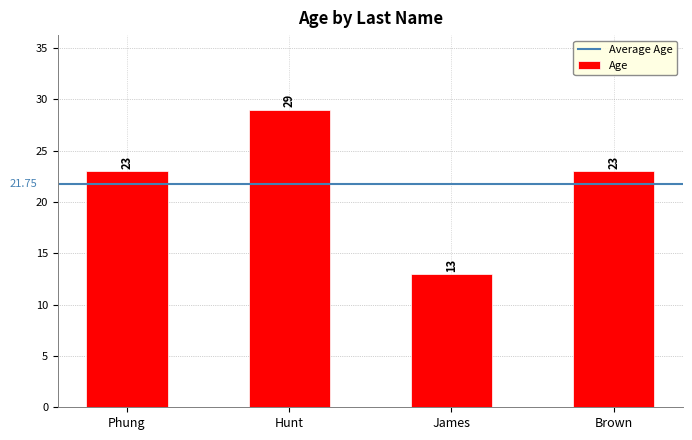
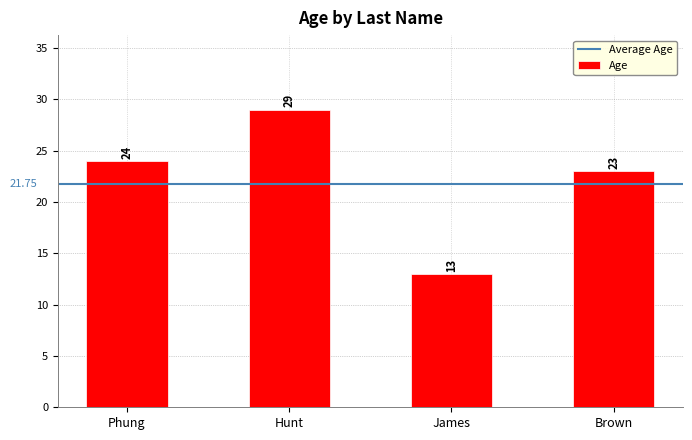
Phung: 23 -> 24
